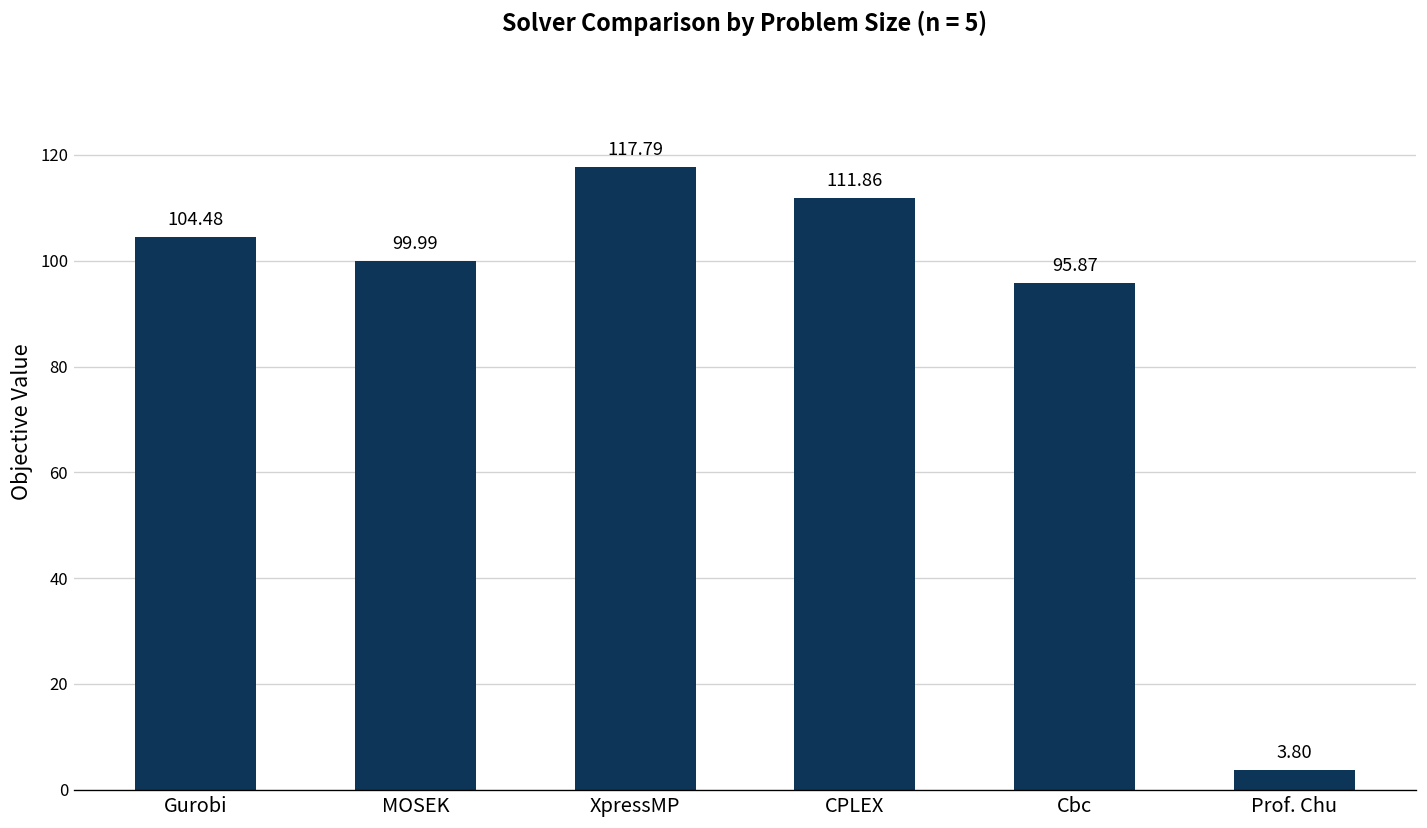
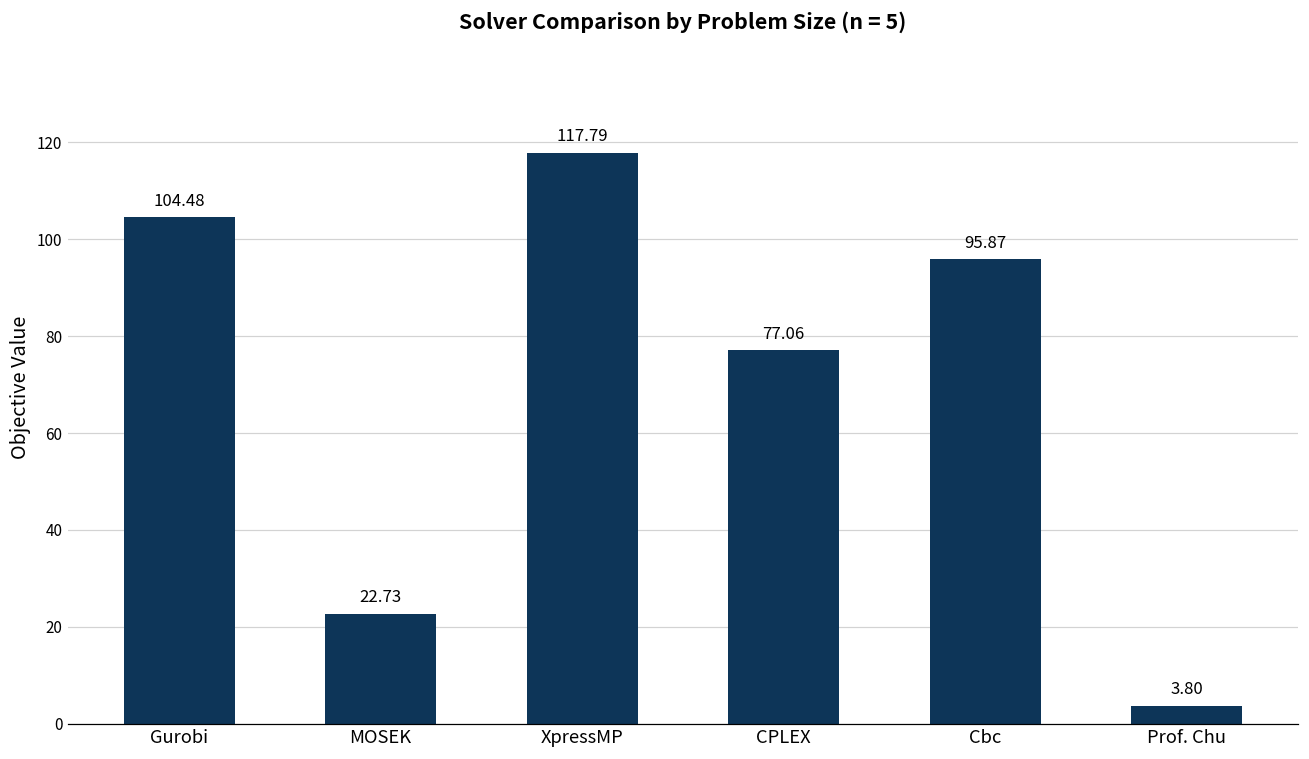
MOSEK: 99.99 -> 22.73
CPLEX: 111.86 -> 77.06
